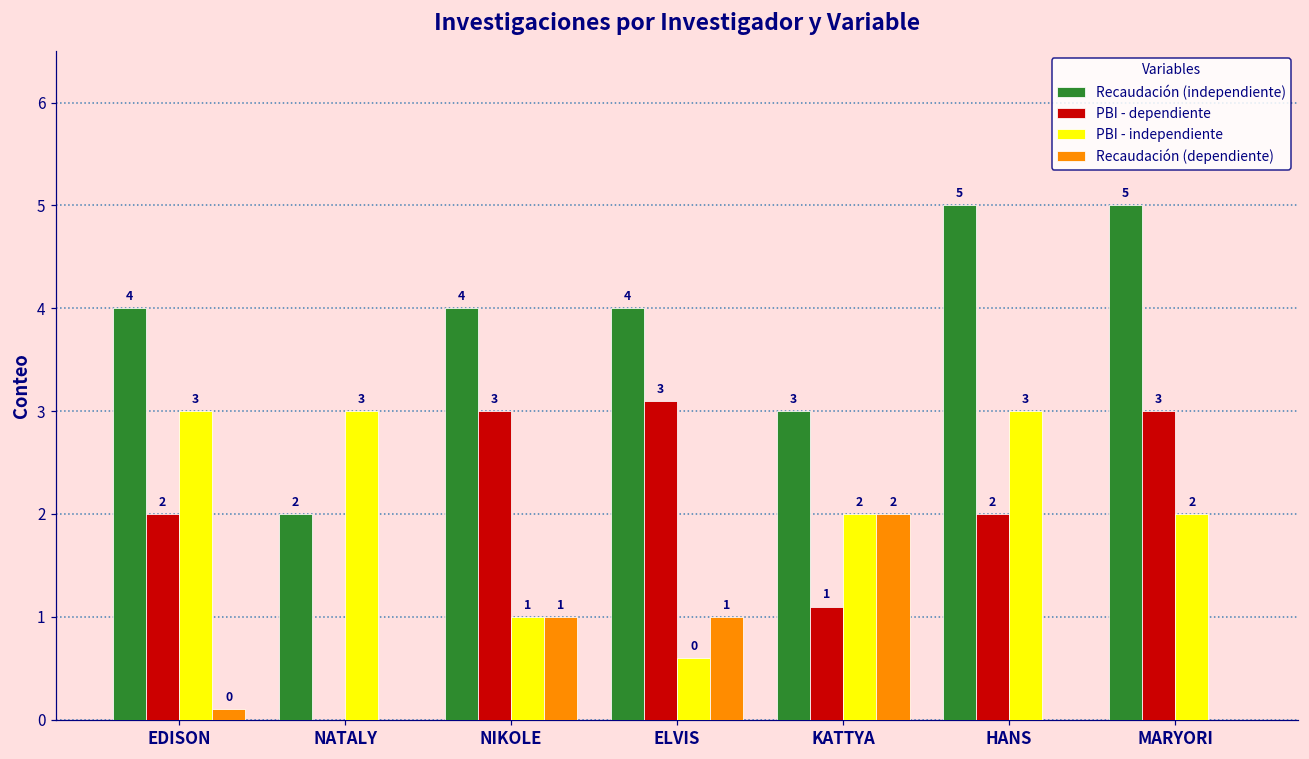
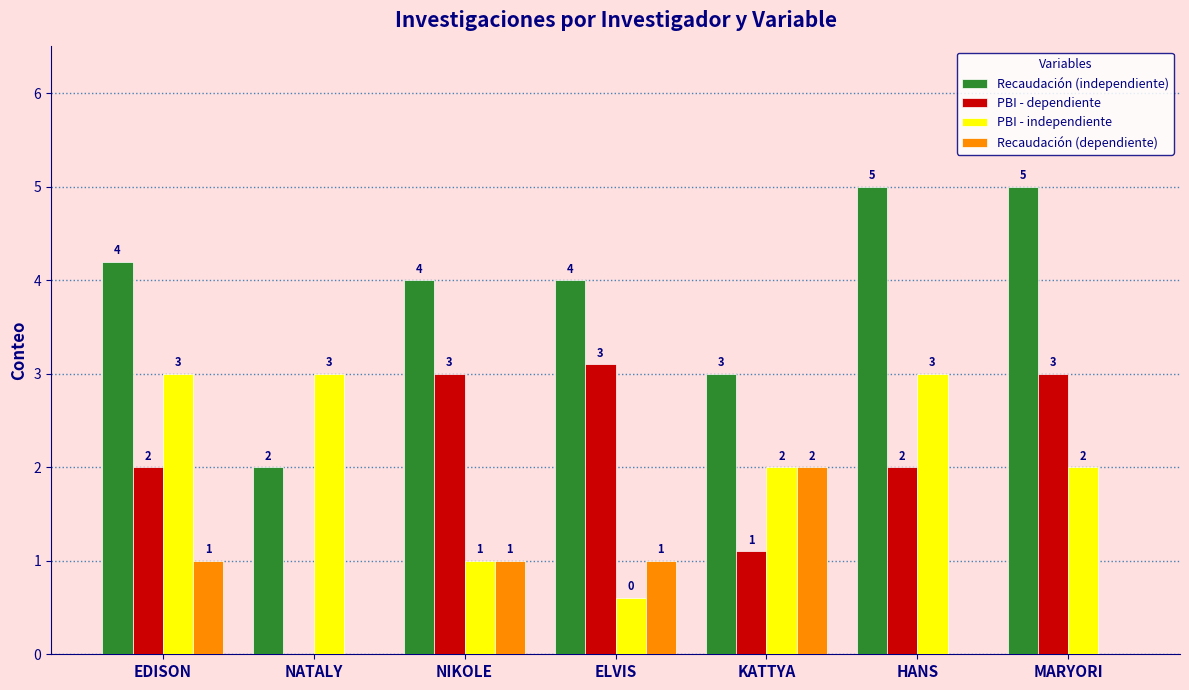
Recaudación (independiente), EDISON: 4.0 -> 4.2
Recaudación (dependiente), EDISON: 0 -> 1
